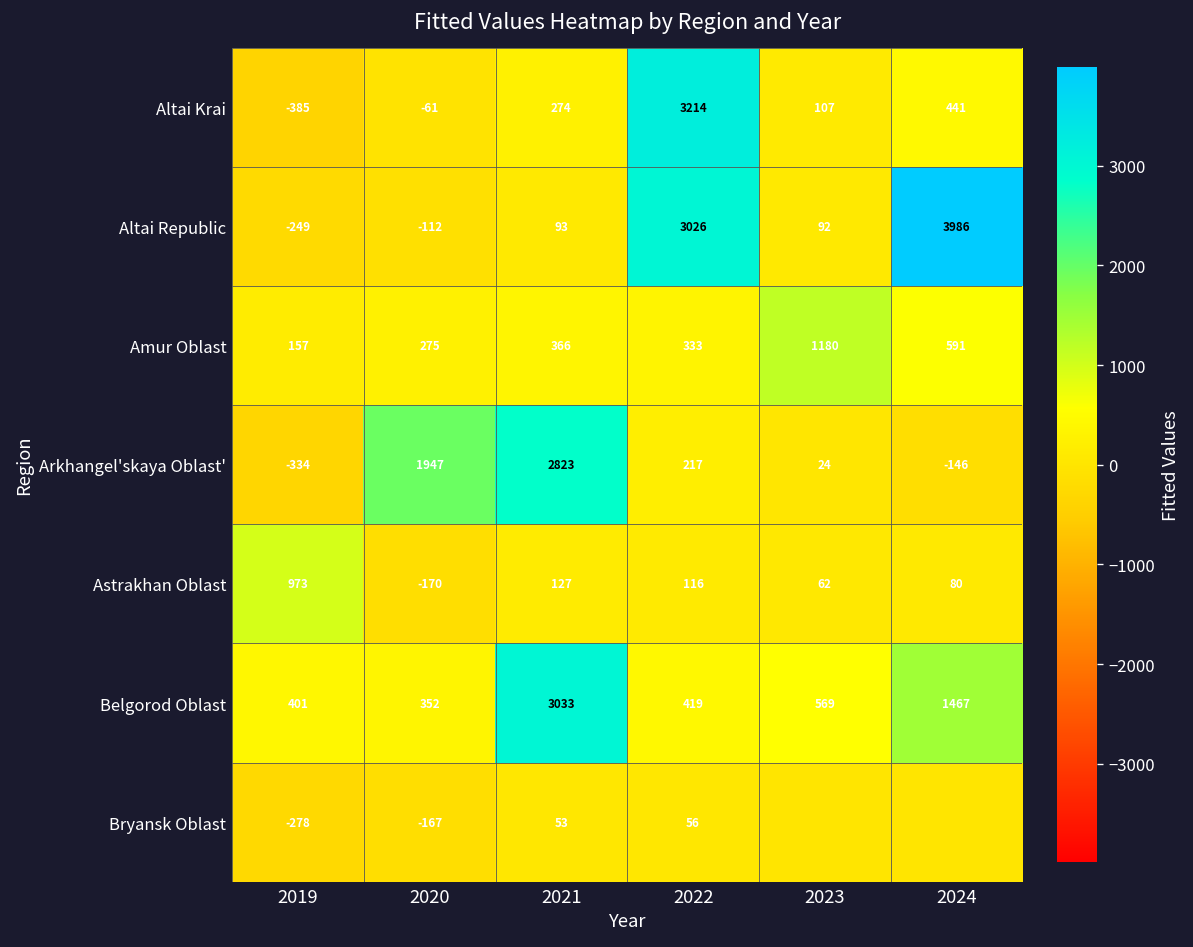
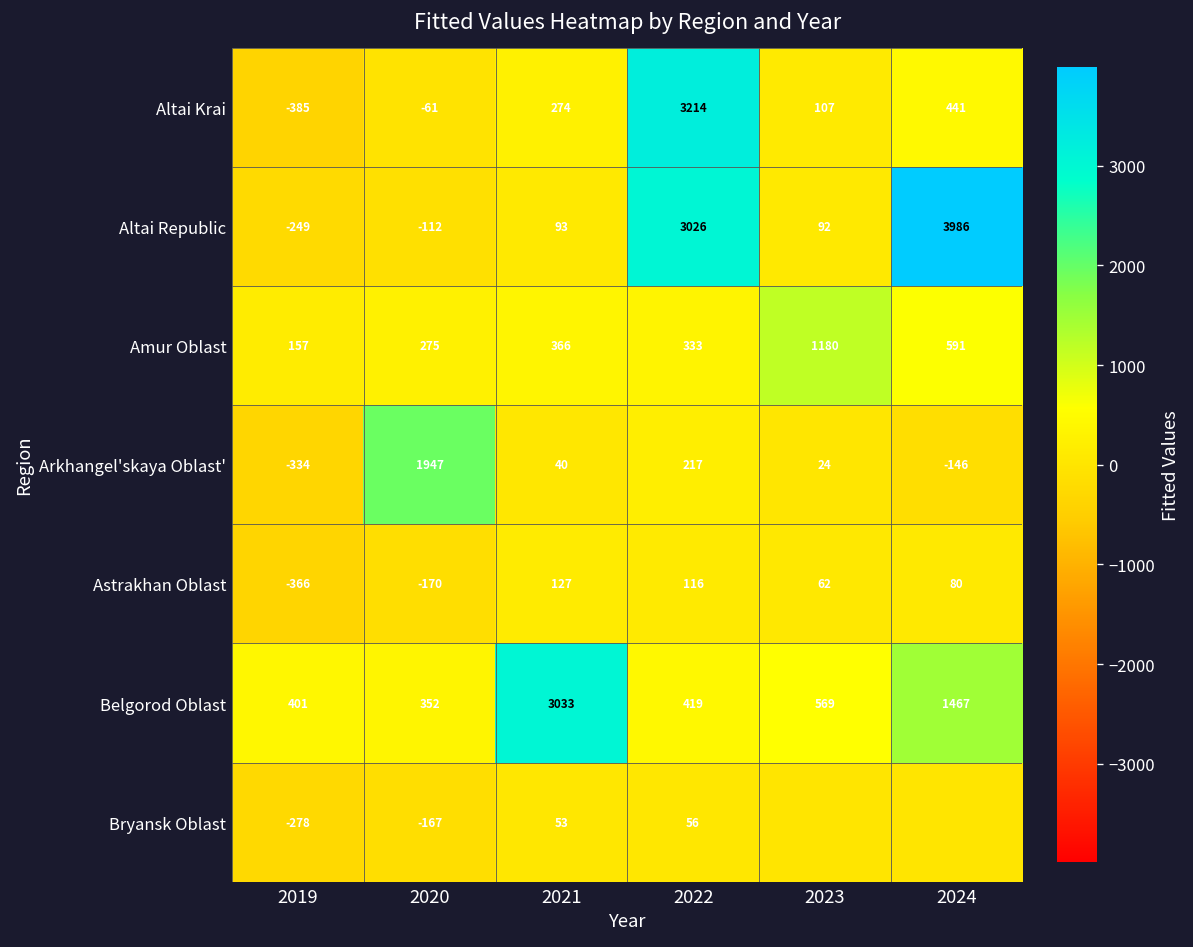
Arkhangel'skaya Oblast', 2021: 2823 -> 40
Astrakhan Oblast, 2019: 973 -> -366
